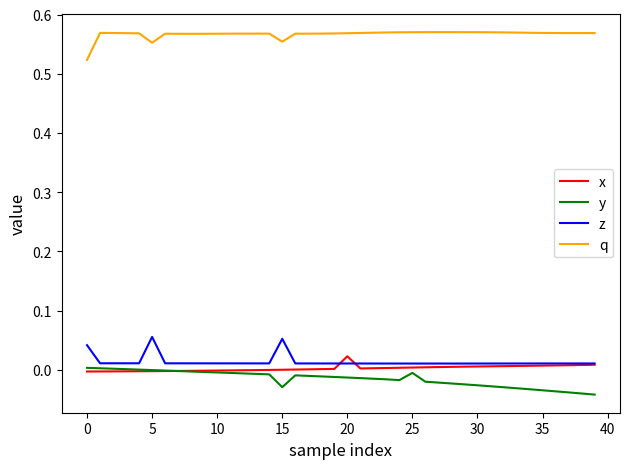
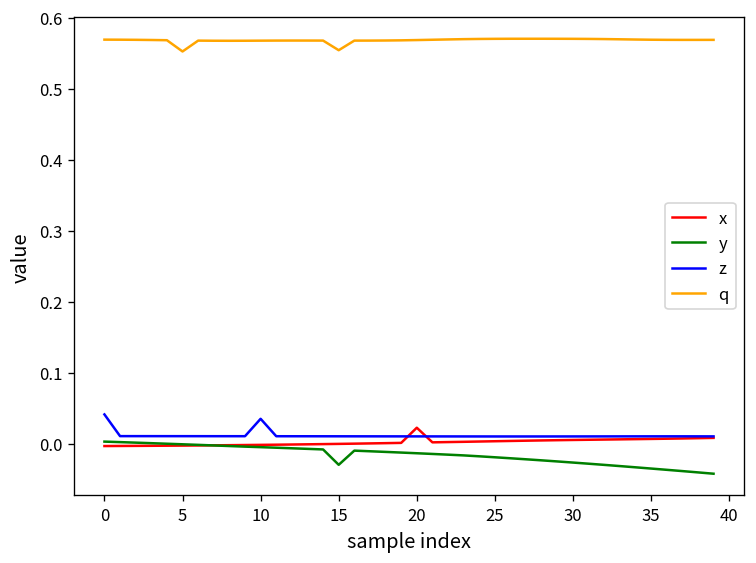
q, 0: 0.52 -> 0.57
z, 5: 0.06 -> 0.01
z, 10: 0.01 -> 0.04
z, 15: 0.05 -> 0.01
y, 25: -0.01 -> -0.02
